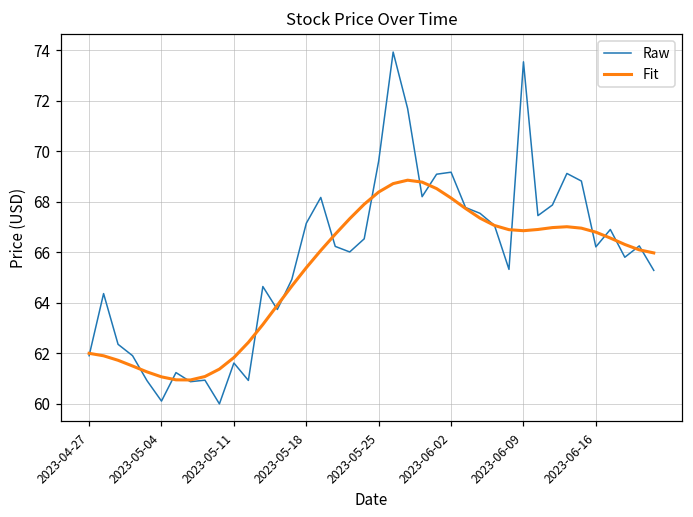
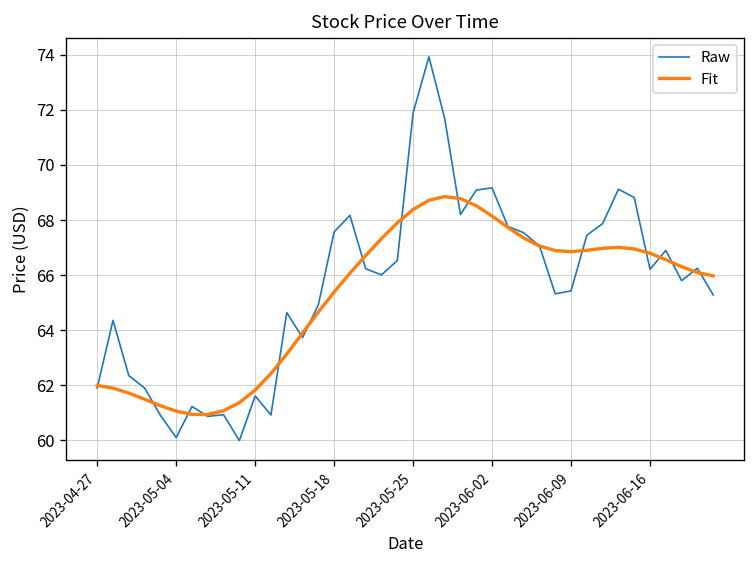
Raw, 2023-05-18: 67.1 -> 67.6
Raw, 2023-05-25: 69.6 -> 71.9
Raw, 2023-06-09: 73.5 -> 65.4
